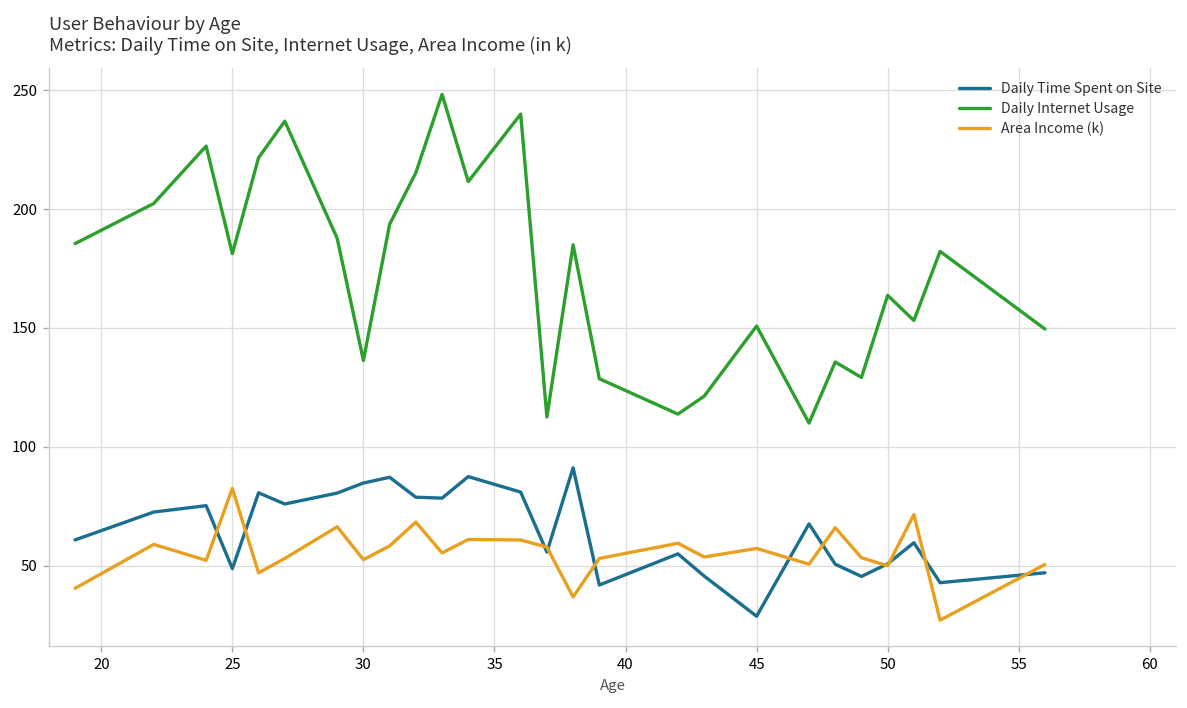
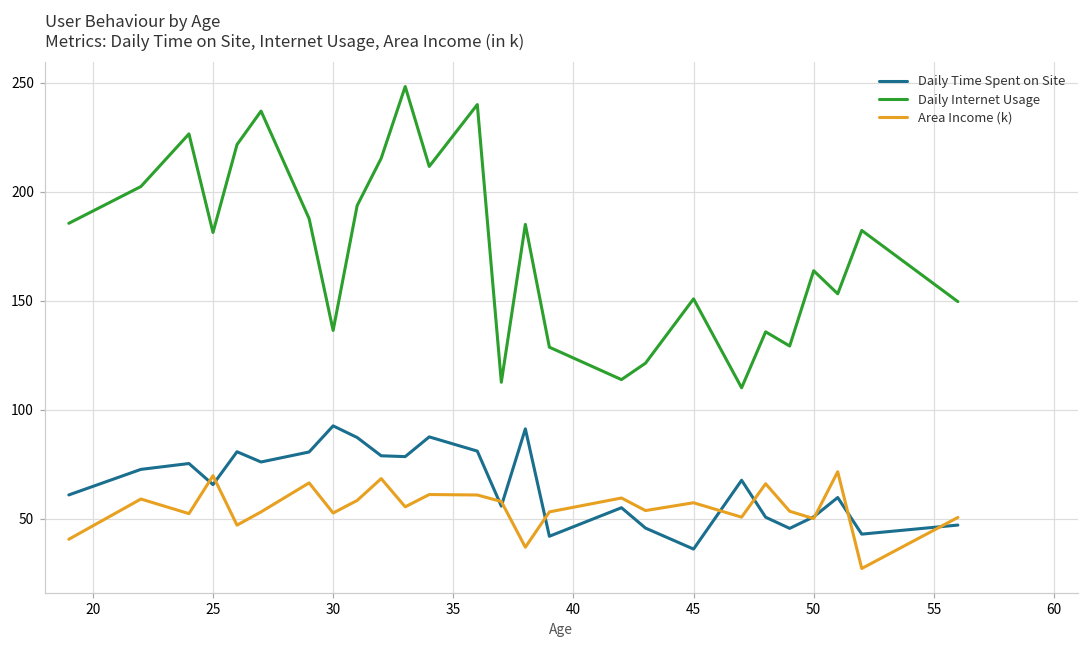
Daily Time Spent on Site, 25: 49 -> 66
Area Income (k), 25: 82 -> 70
Daily Time Spent on Site, 30: 85 -> 93
Daily Time Spent on Site, 45: 29 -> 36
